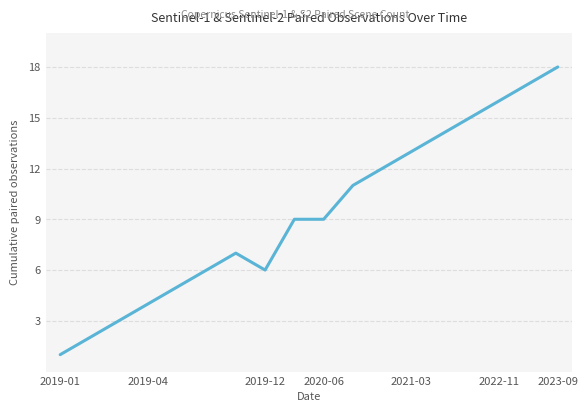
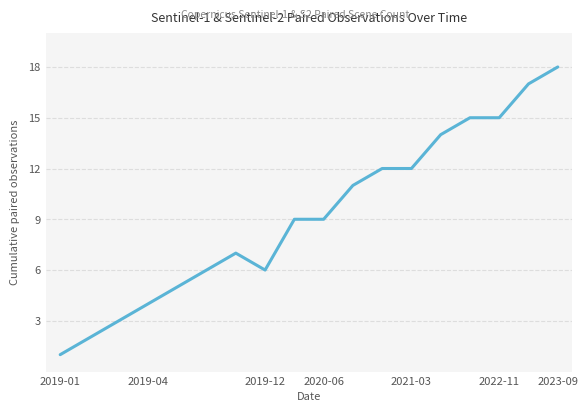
2021-03: 13 -> 12
2022-11: 16 -> 15
